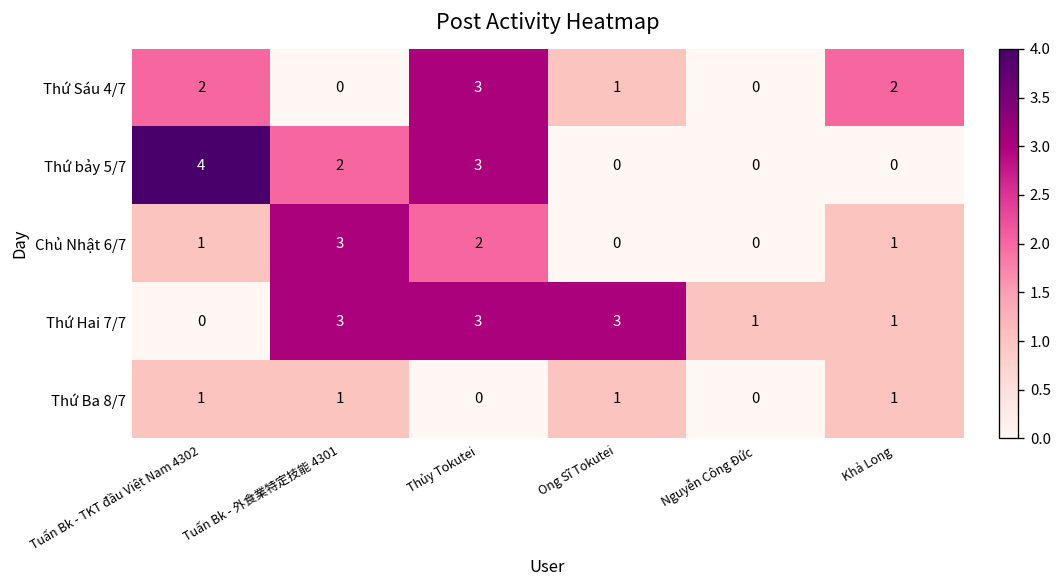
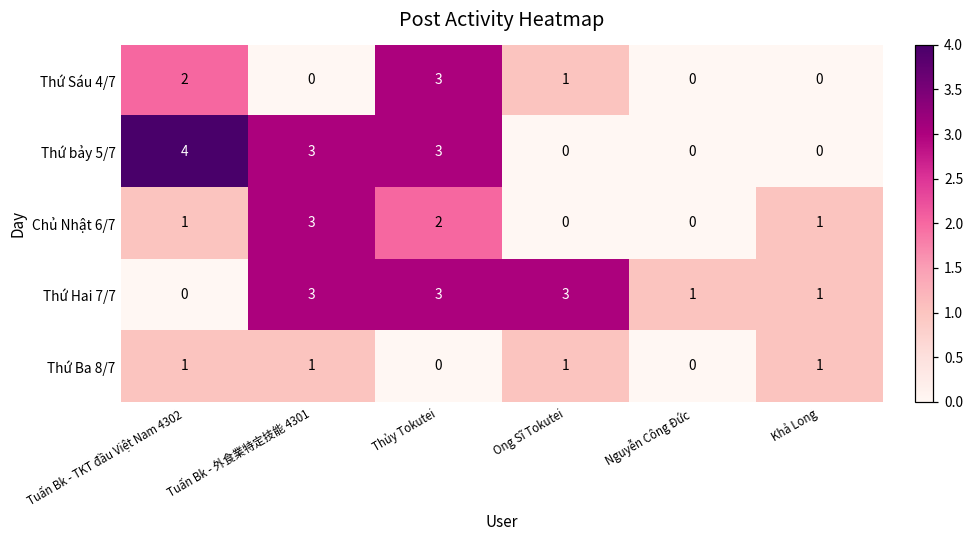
Thứ Sáu 4/7, Khả Long: 2 -> 0
Thứ bảy 5/7, Tuấn Bk - 外食業特定技能 4301: 2 -> 3
